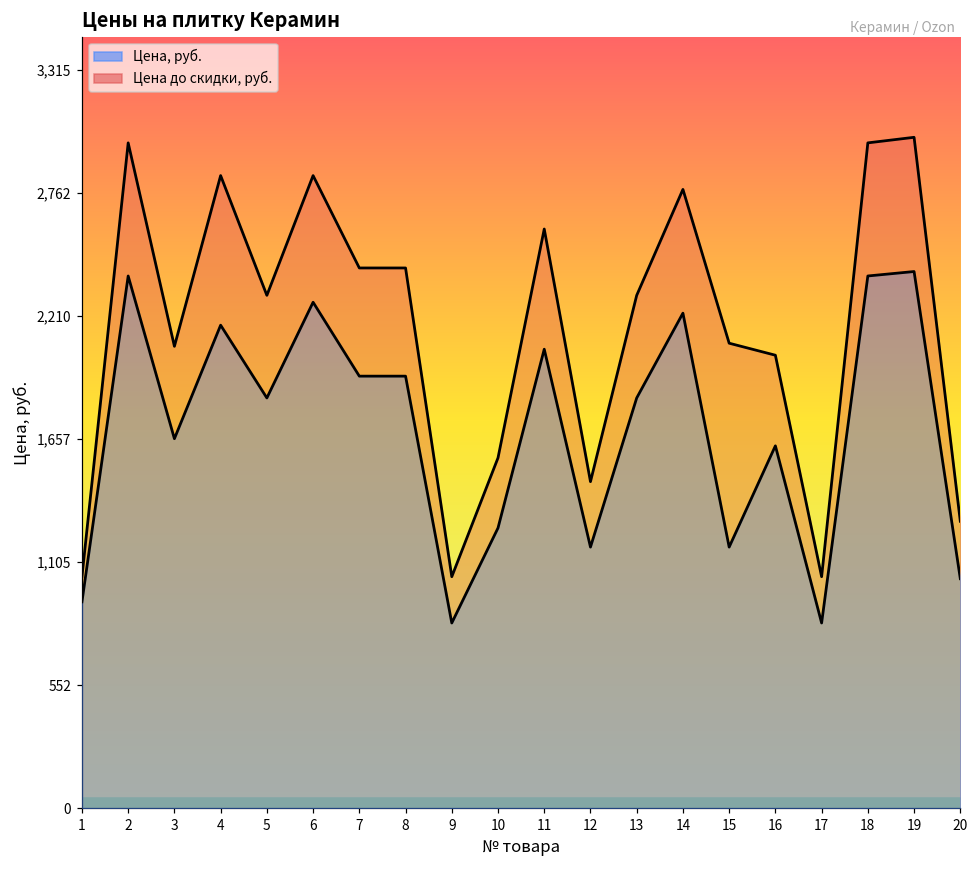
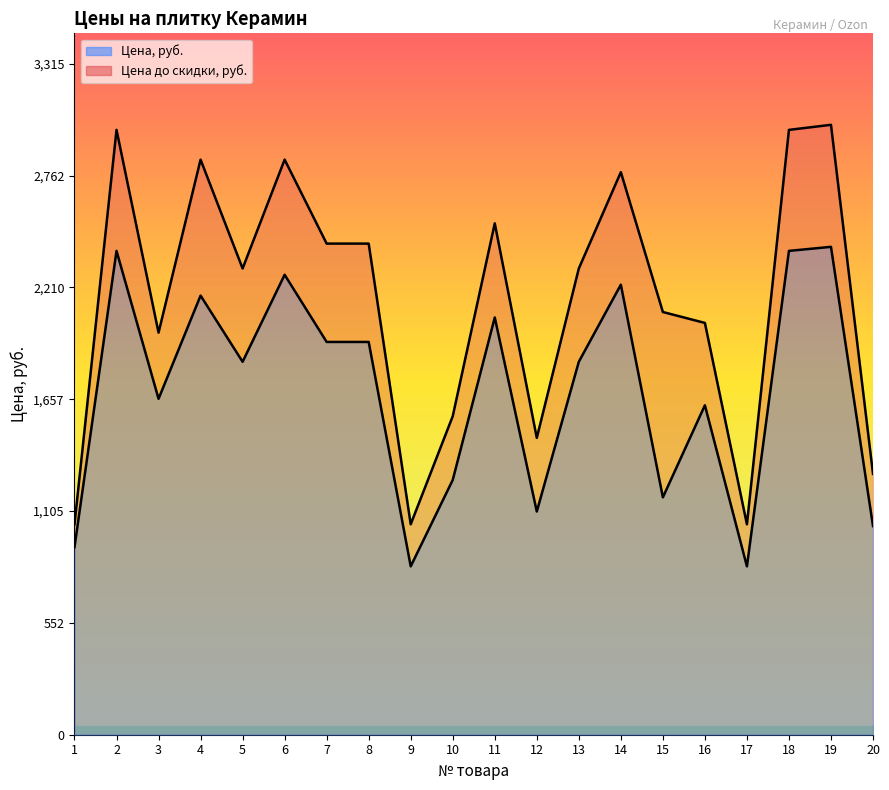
Цена до скидки, руб., 3: 2,080 -> 1,990
Цена до скидки, руб., 11: 2,600 -> 2,530
Цена, руб., 12: 1,170 -> 1,100
